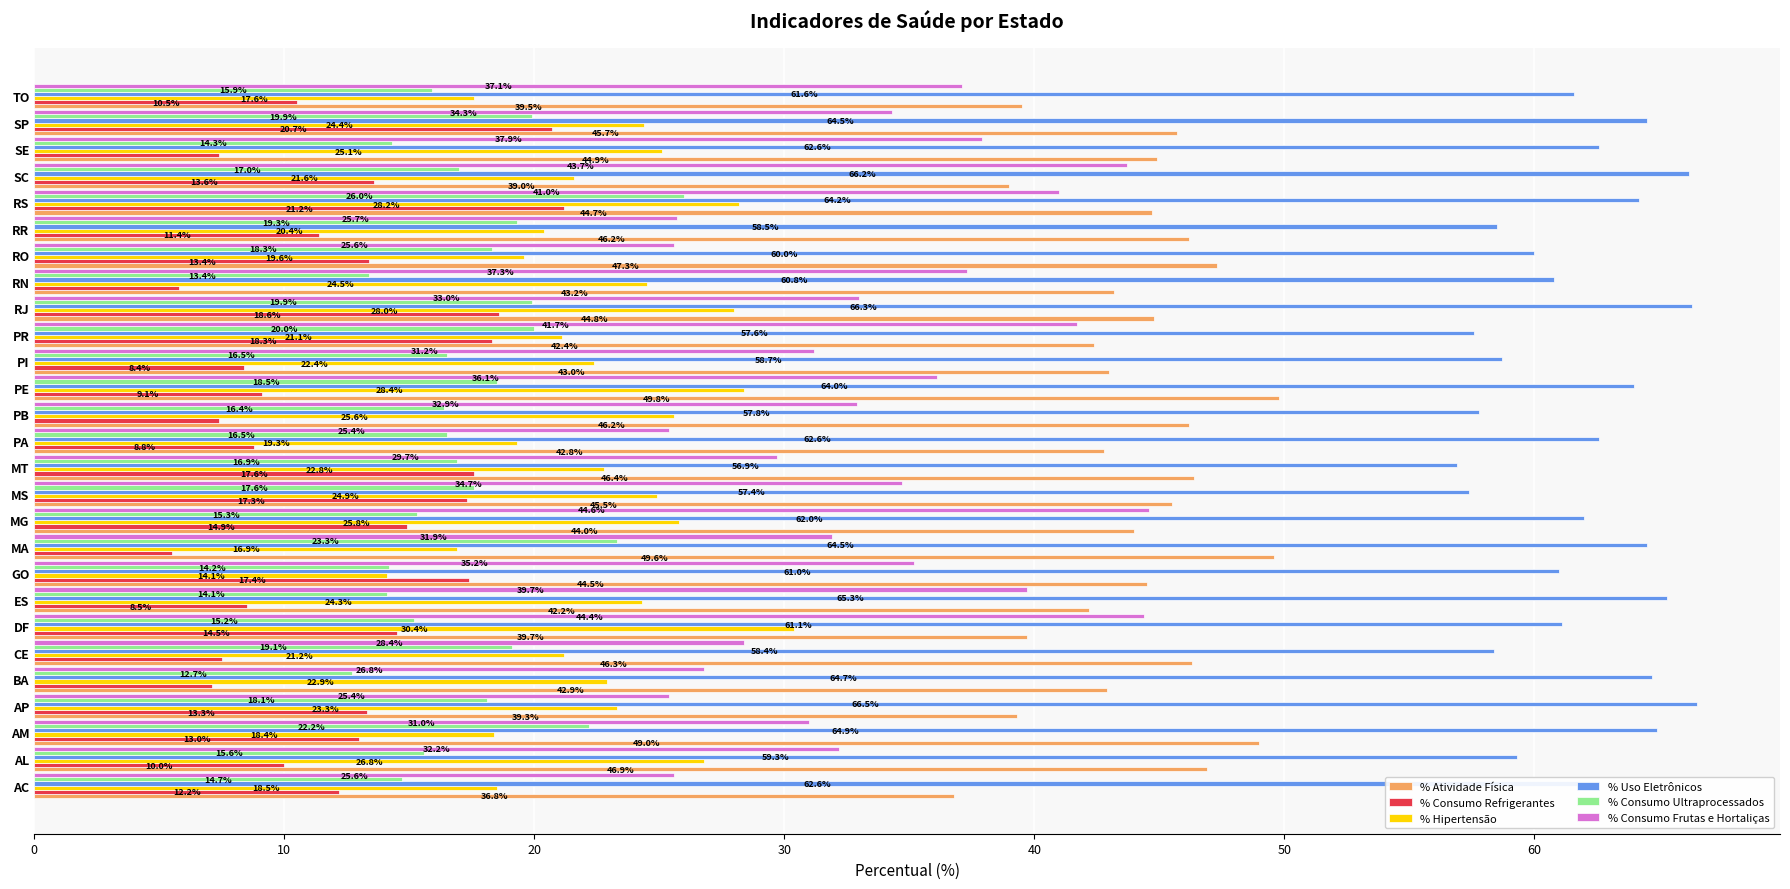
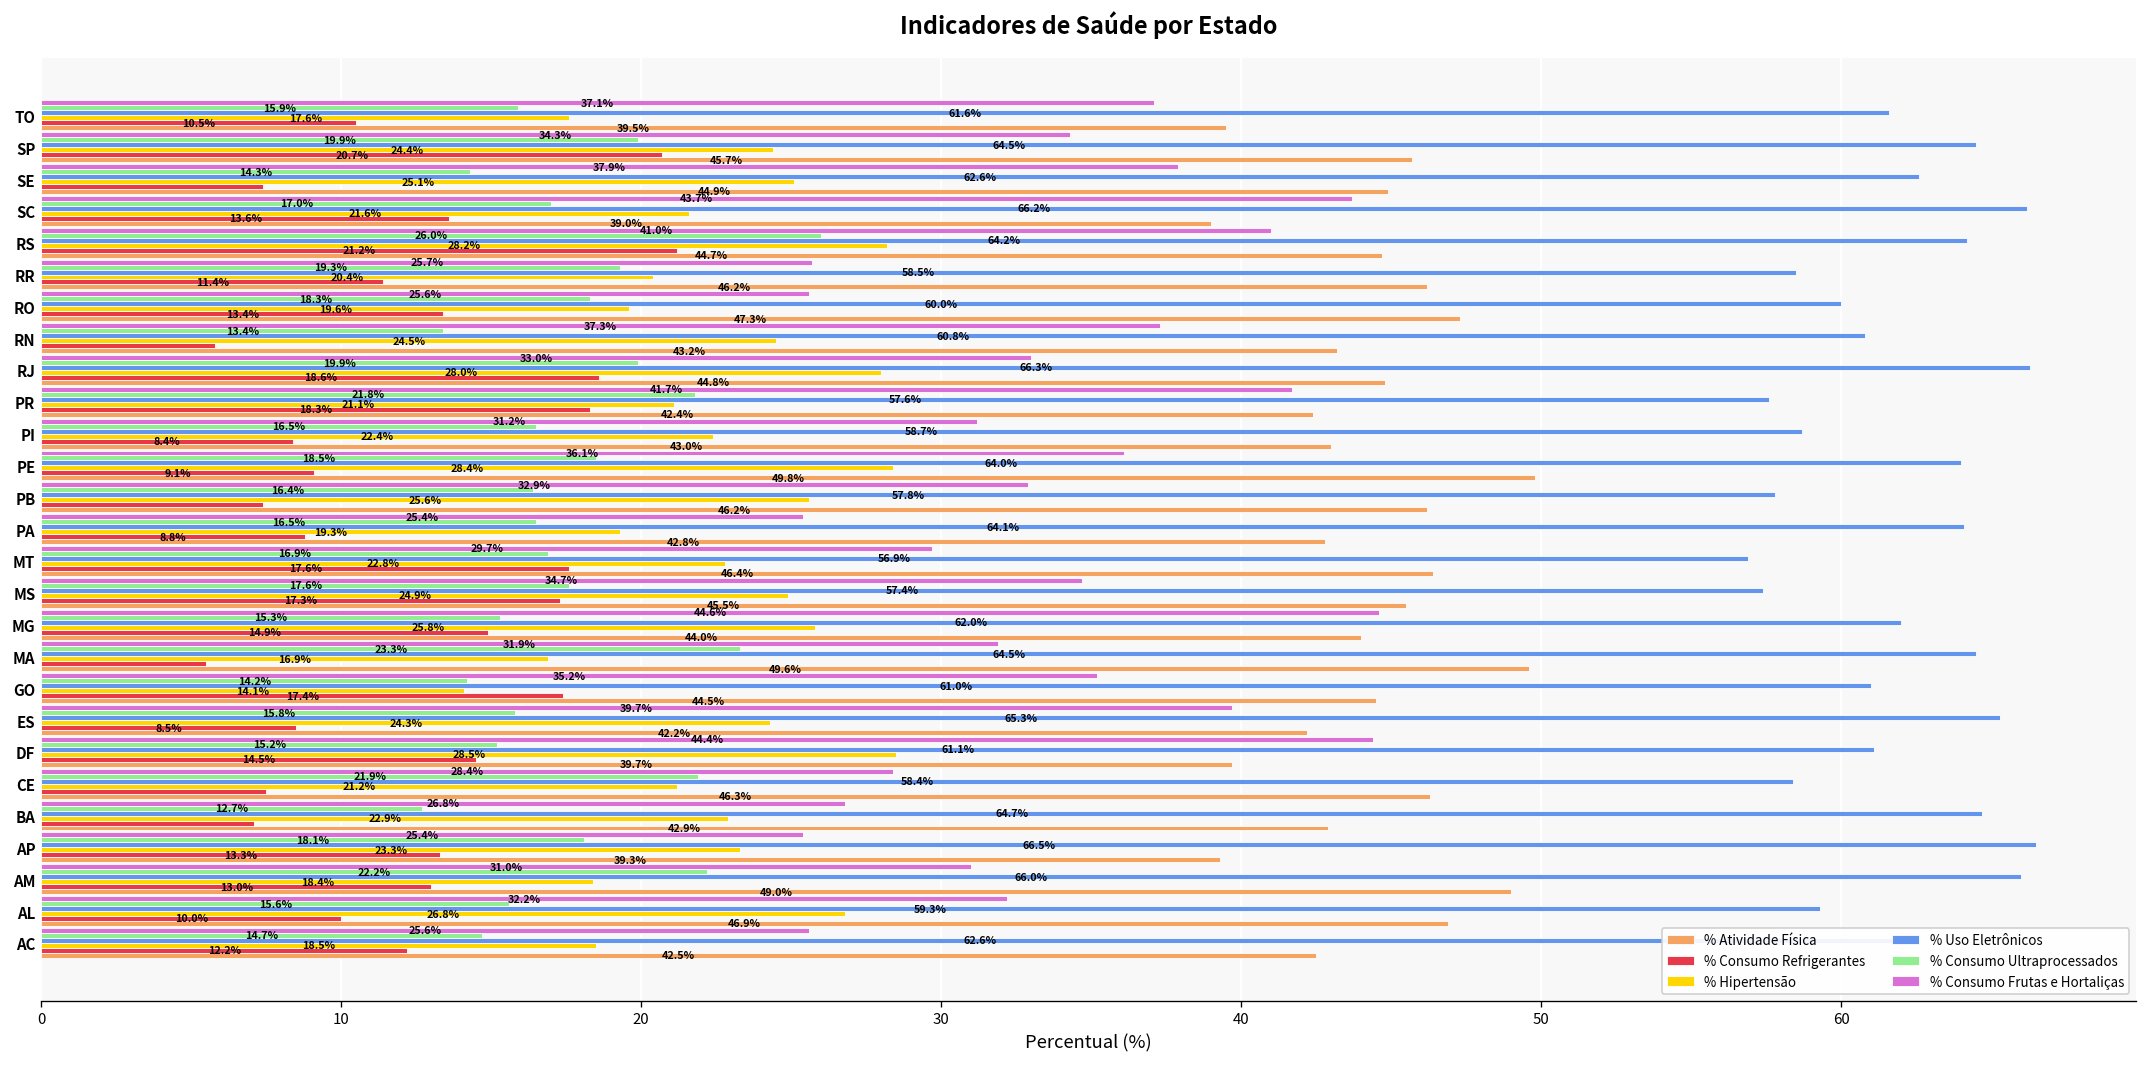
% Consumo Ultraprocessados, PR: 20.0% -> 21.8%
% Uso Eletrônicos, PA: 62.6% -> 64.1%
% Consumo Ultraprocessados, ES: 14.1% -> 15.8%
% Hipertensão, DF: 30.4% -> 28.5%
% Consumo Ultraprocessados, CE: 19.1% -> 21.9%
% Uso Eletrônicos, AM: 64.9% -> 66.0%
% Atividade Física, AC: 36.8% -> 42.5%
